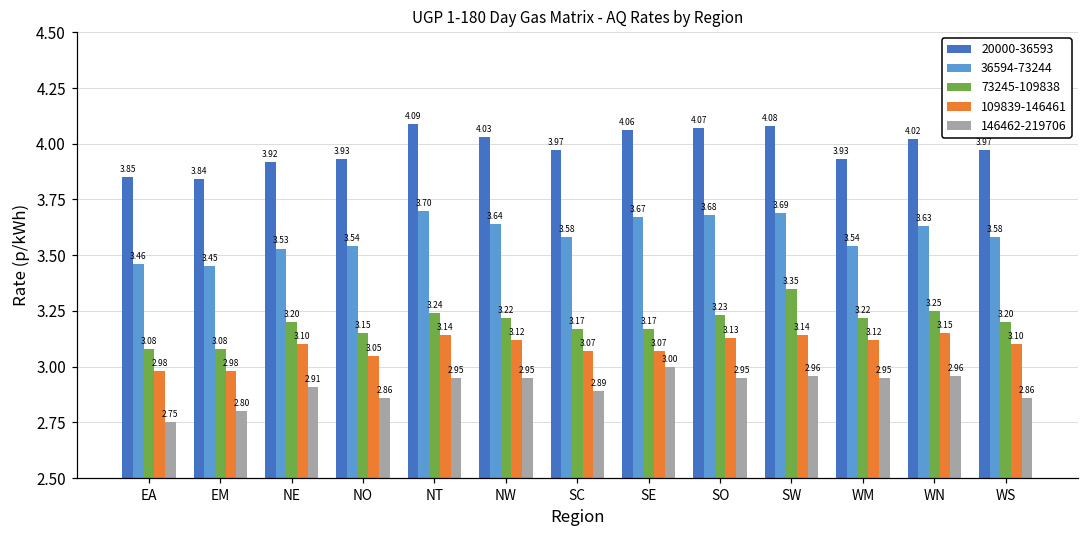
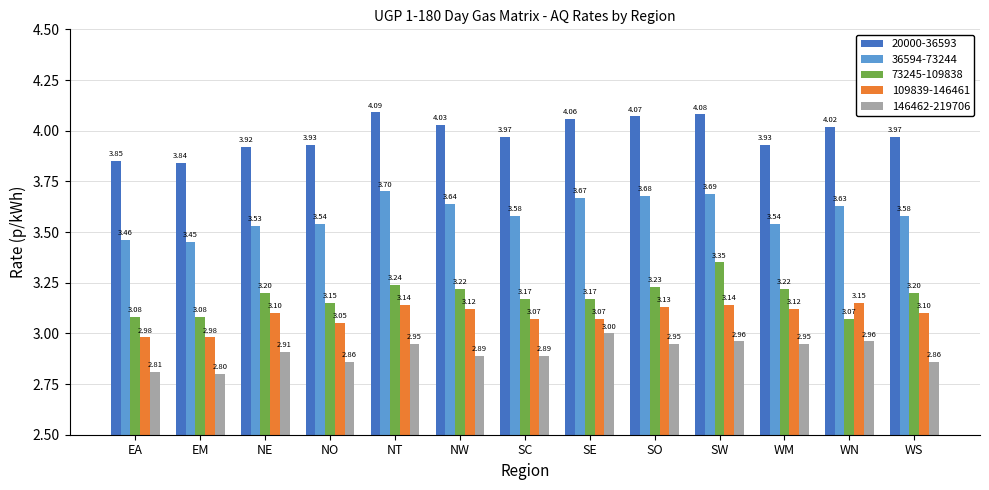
146462-219706, EA: 2.75 -> 2.81
146462-219706, NW: 2.95 -> 2.89
73245-109838, WN: 3.25 -> 3.07
